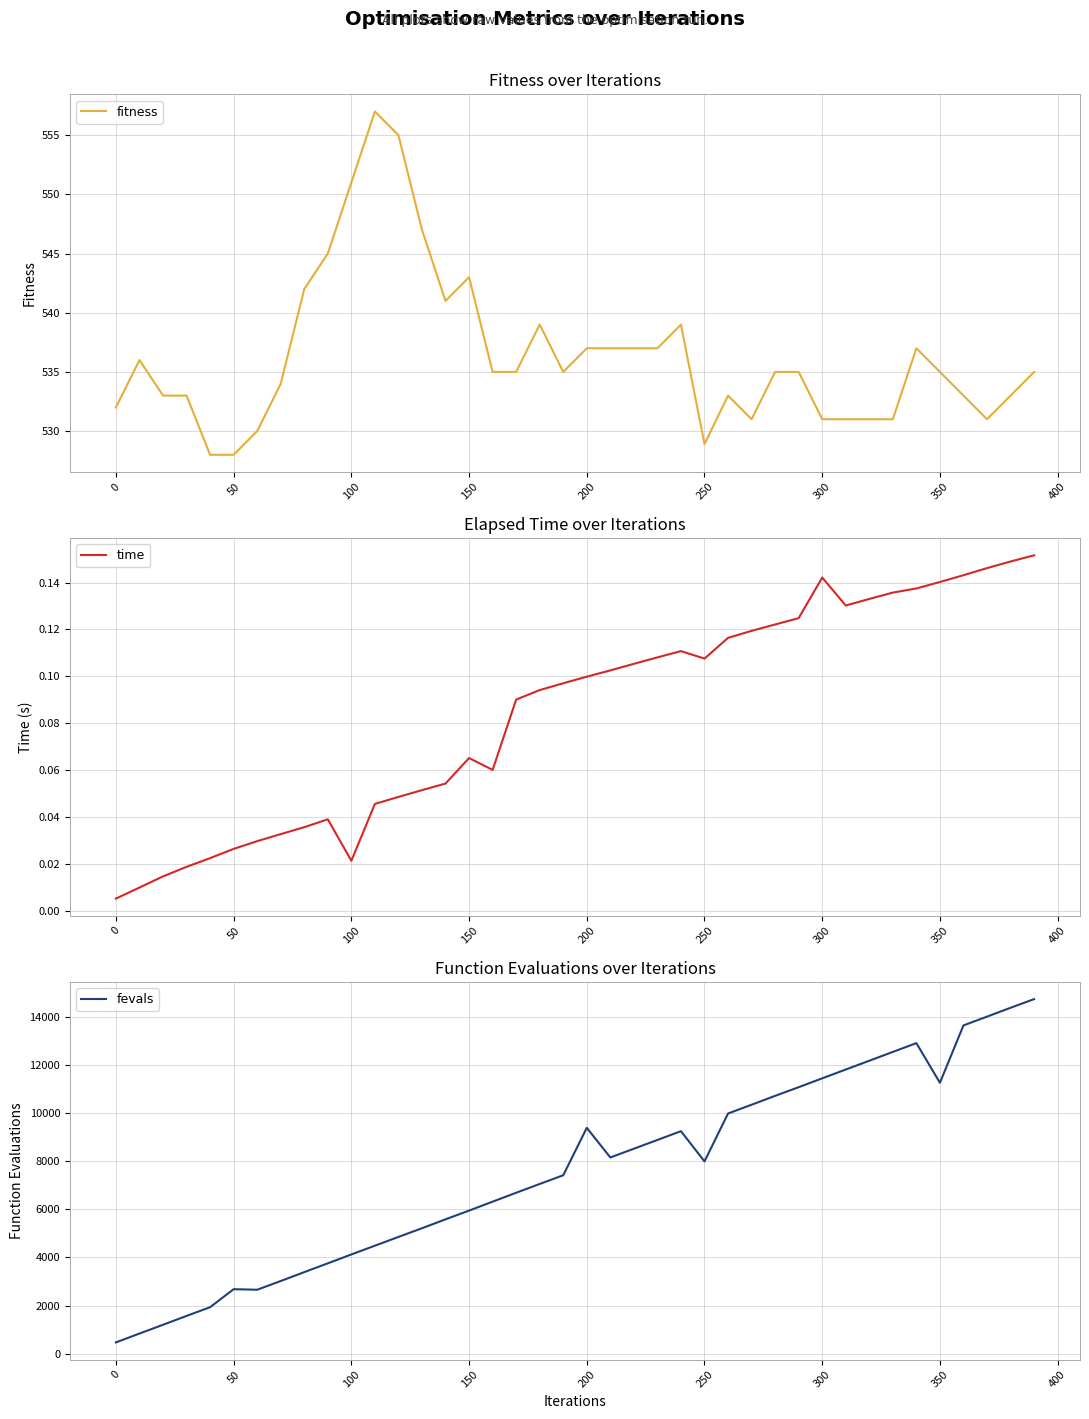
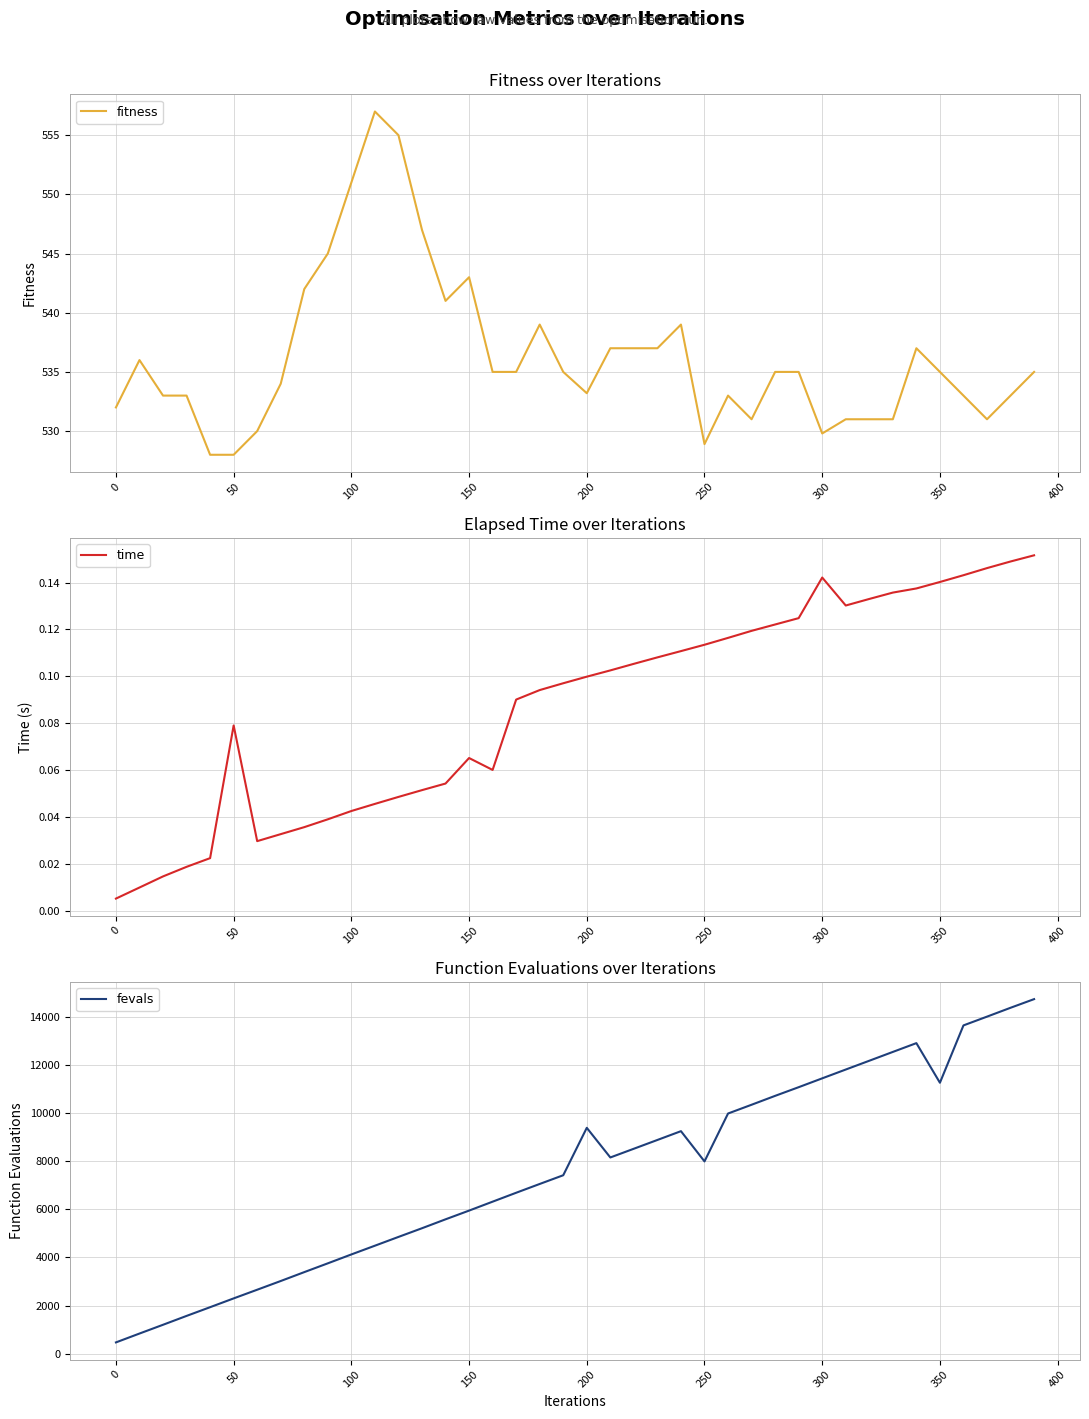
Fitness over Iterations, 200: 537.0 -> 533.2
Fitness over Iterations, 300: 531.0 -> 529.8
Elapsed Time over Iterations, 50: 0.026 -> 0.079
Elapsed Time over Iterations, 100: 0.021 -> 0.043
Elapsed Time over Iterations, 250: 0.108 -> 0.113
Function Evaluations over Iterations, 50: 2700 -> 2300
